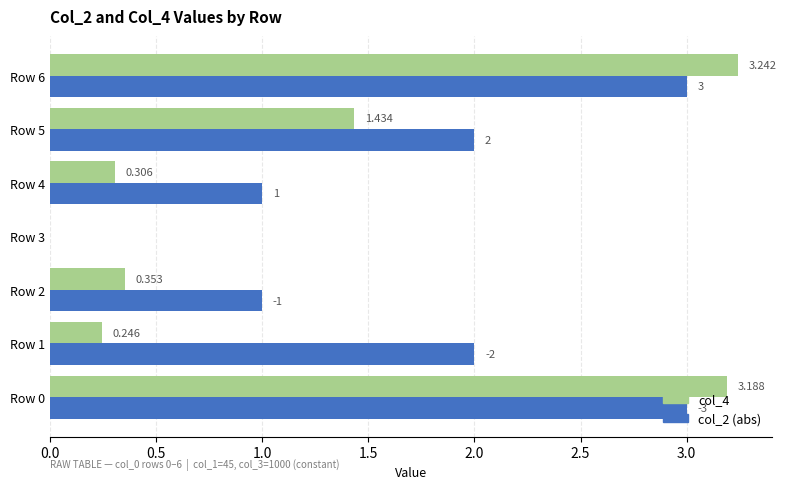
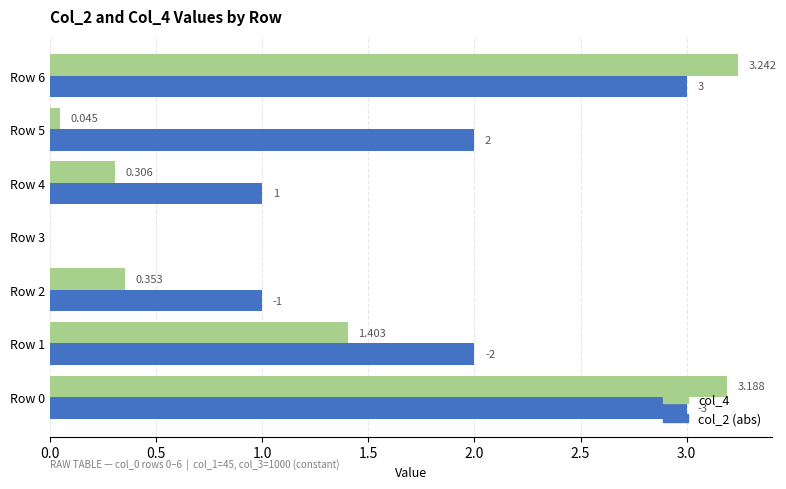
col_4, Row 5: 1.434 -> 0.045
col_4, Row 1: 0.246 -> 1.403
